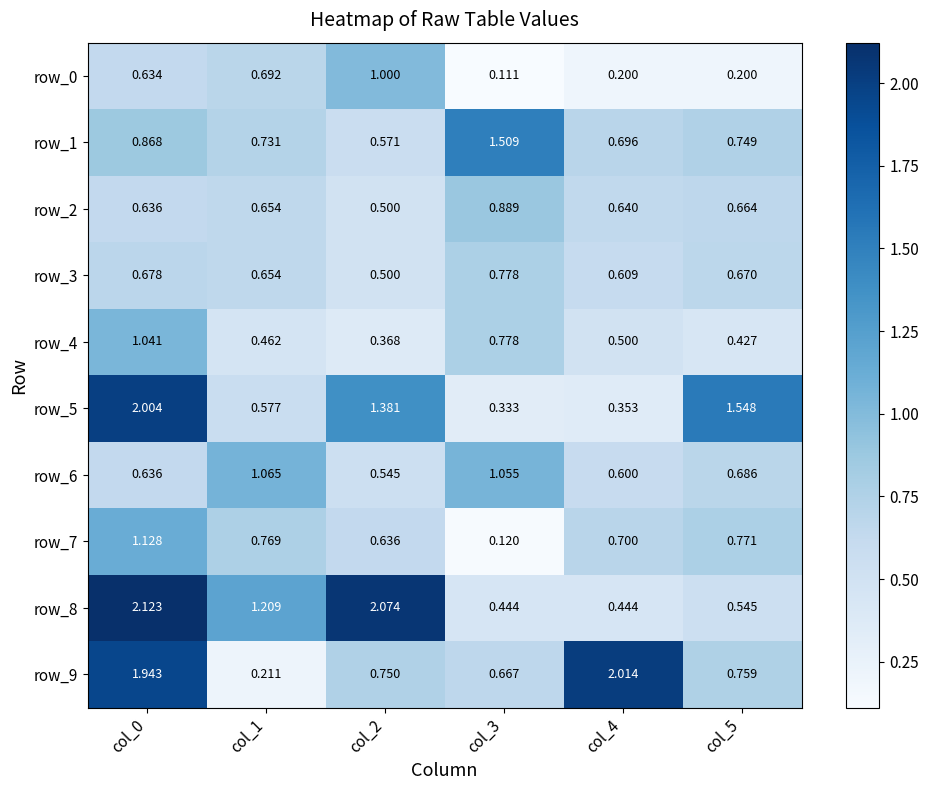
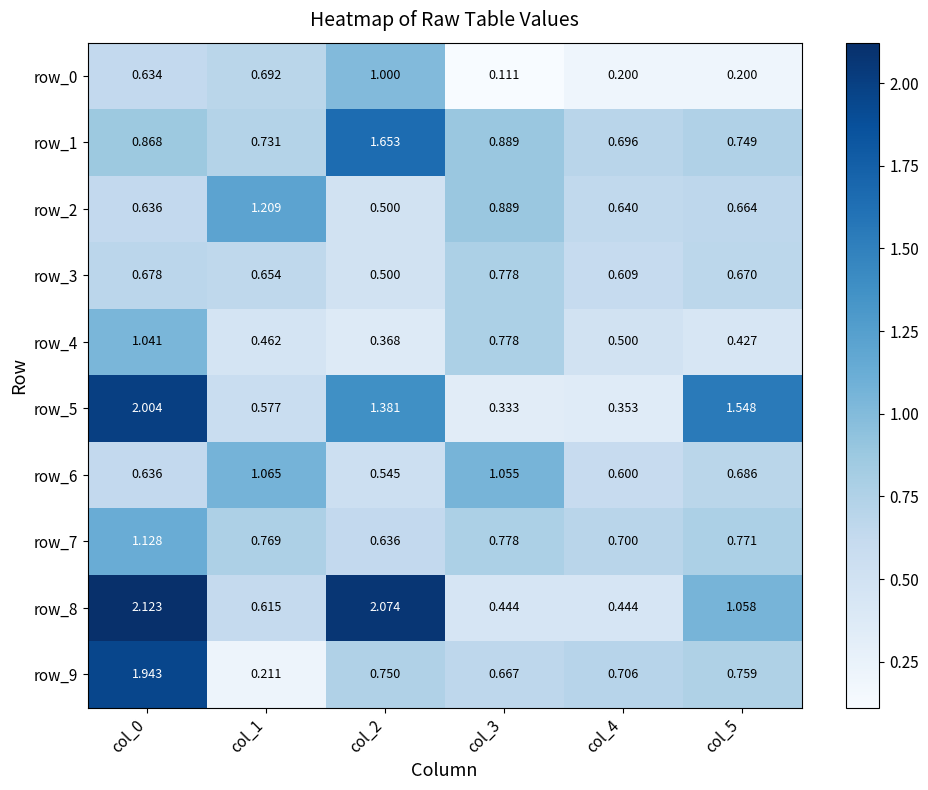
row_1, col_2: 0.571 -> 1.653
row_1, col_3: 1.509 -> 0.889
row_2, col_1: 0.654 -> 1.209
row_7, col_3: 0.120 -> 0.778
row_8, col_1: 1.209 -> 0.615
row_8, col_5: 0.545 -> 1.058
row_9, col_4: 2.014 -> 0.706
